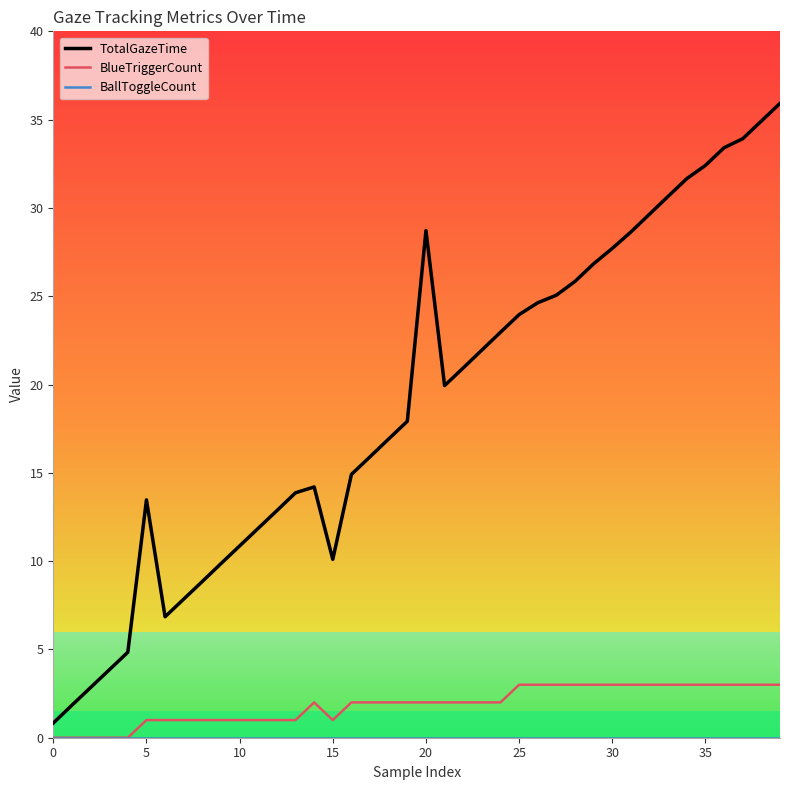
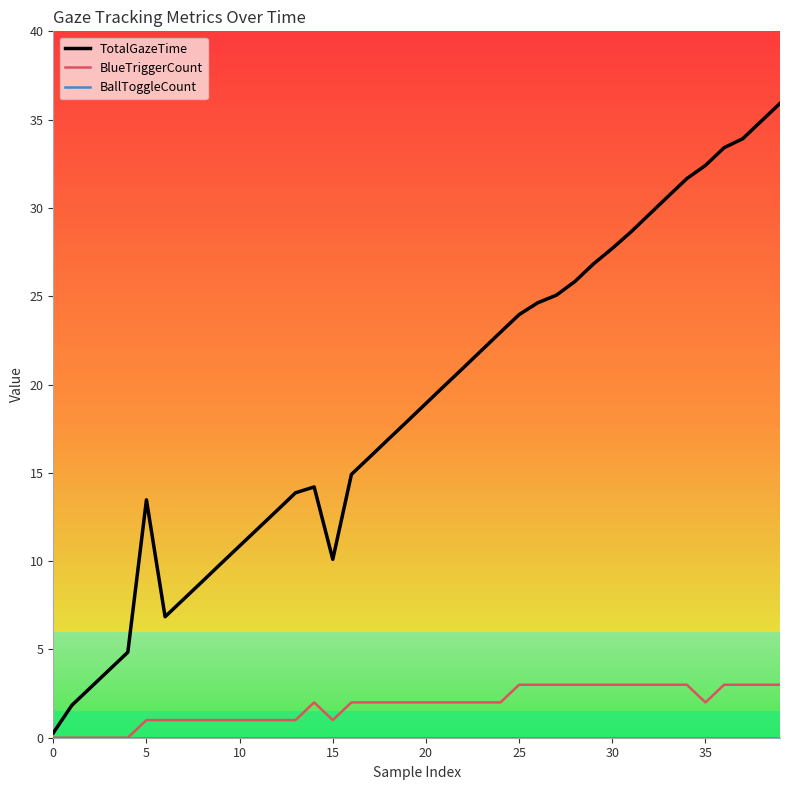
TotalGazeTime, 0: 0.8 -> 0.3
TotalGazeTime, 20: 28.7 -> 18.9
BlueTriggerCount, 35: 3 -> 2
